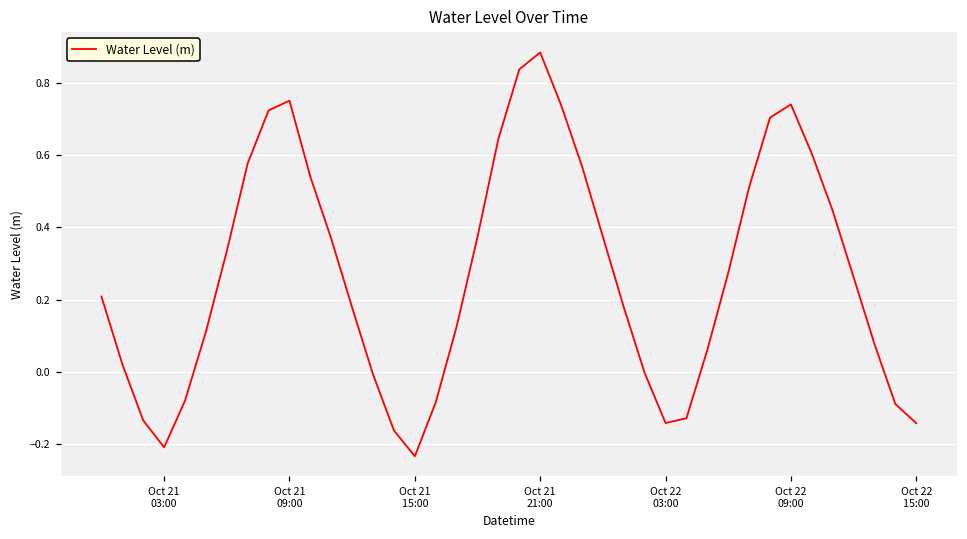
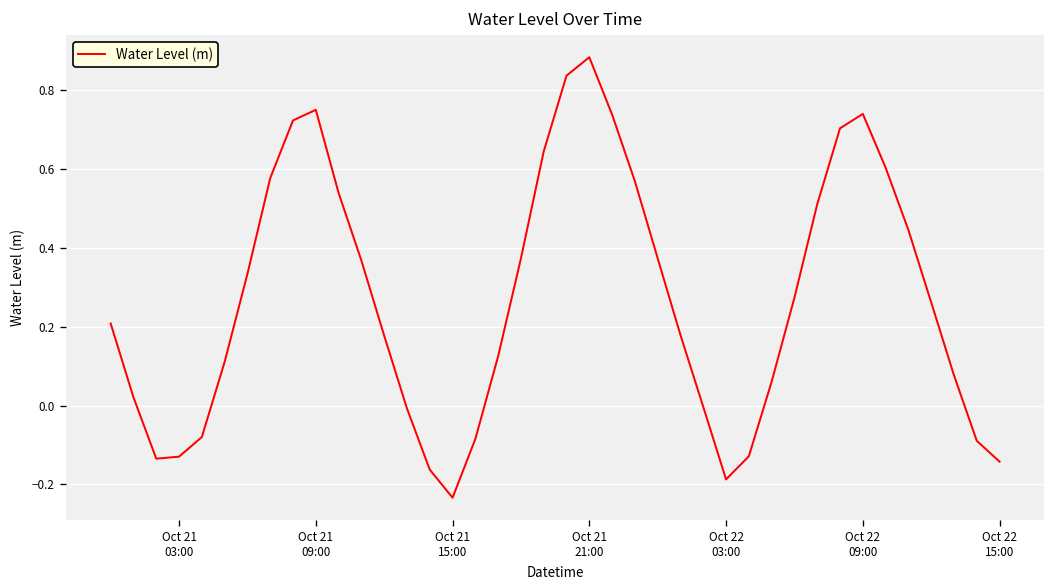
Oct 21 03:00: -0.21 -> -0.13
Oct 22 03:00: -0.14 -> -0.19
